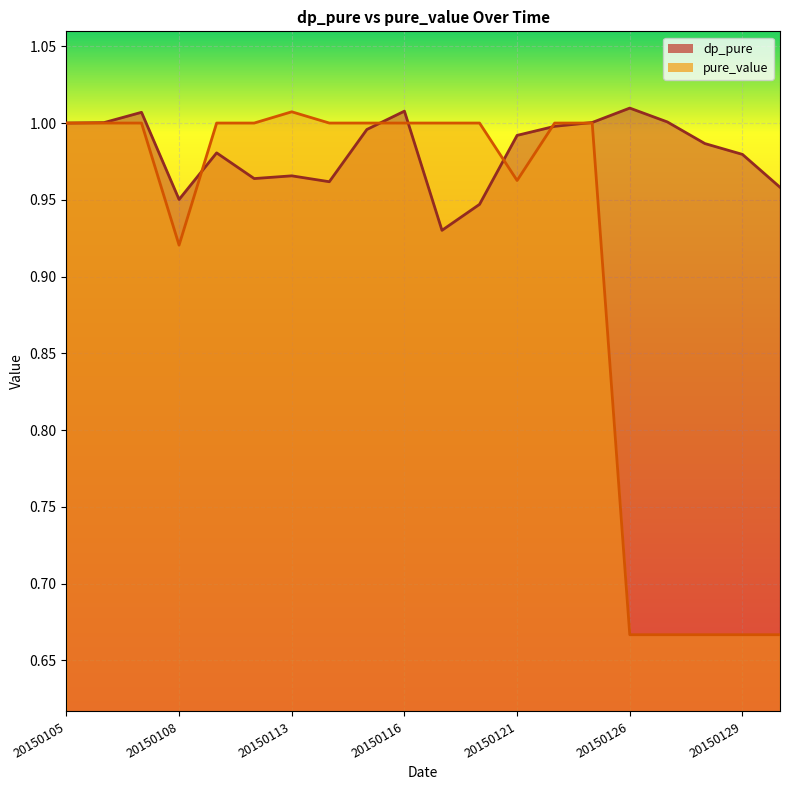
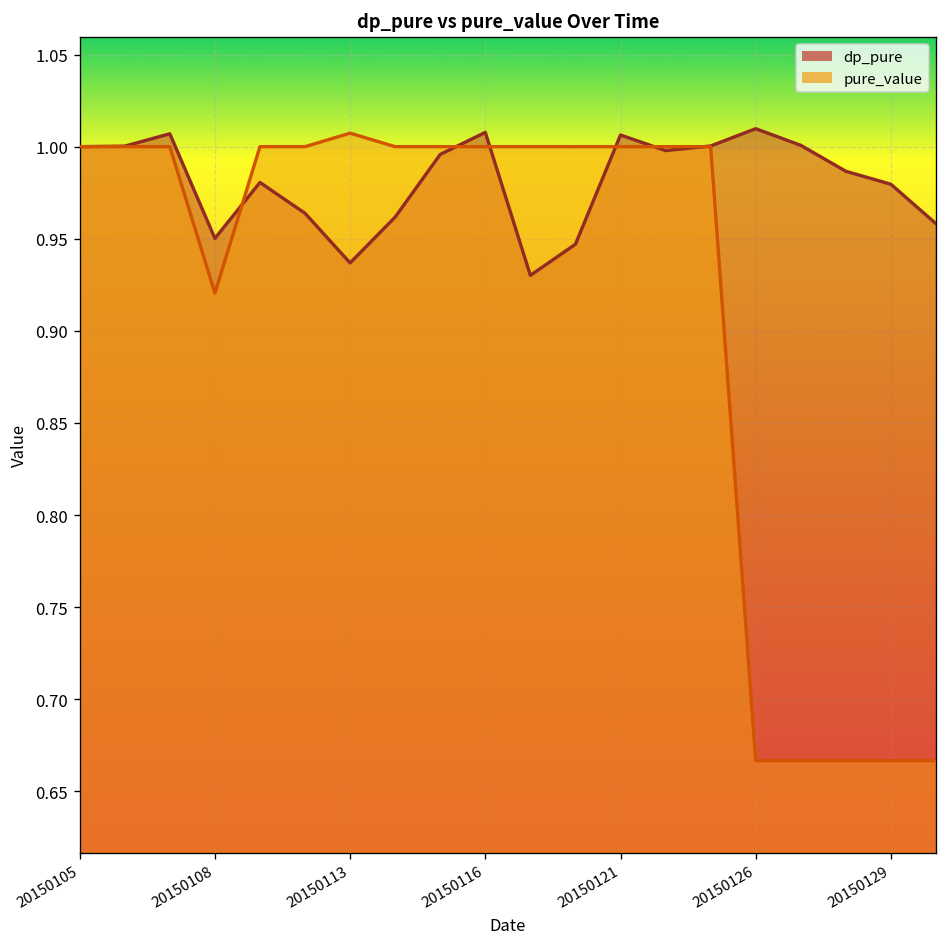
dp_pure, 20150113: 0.966 -> 0.937
dp_pure, 20150121: 0.992 -> 1.006
pure_value, 20150121: 0.963 -> 1.000
